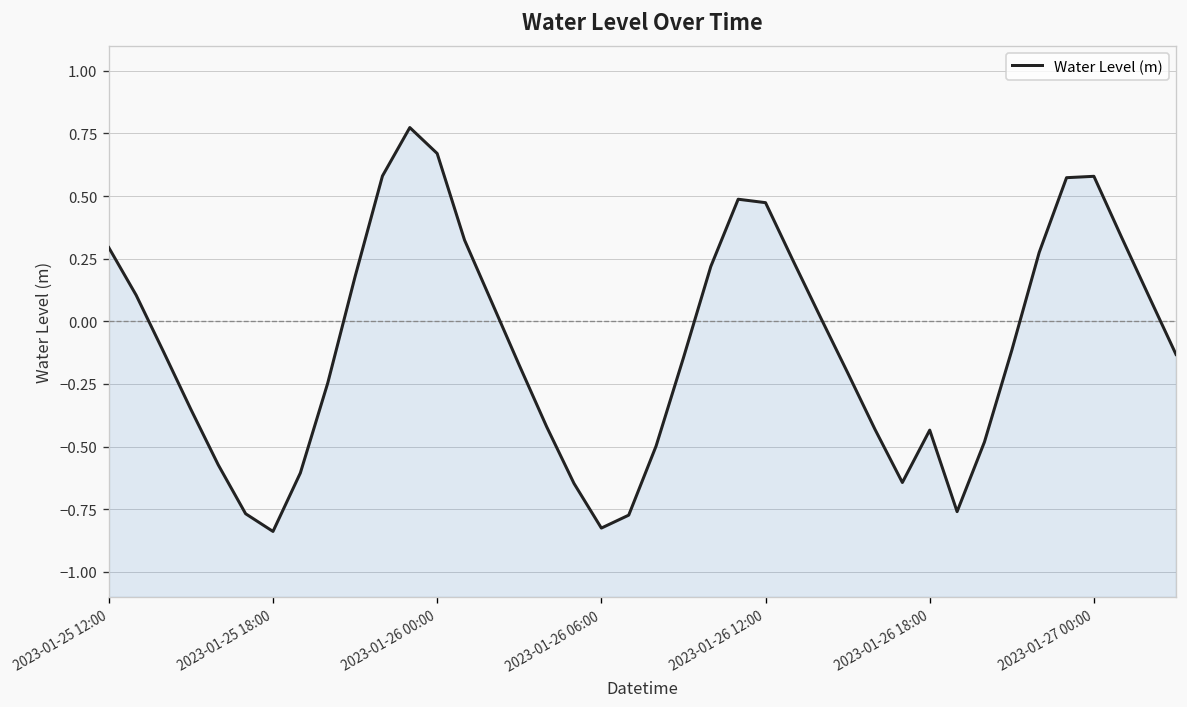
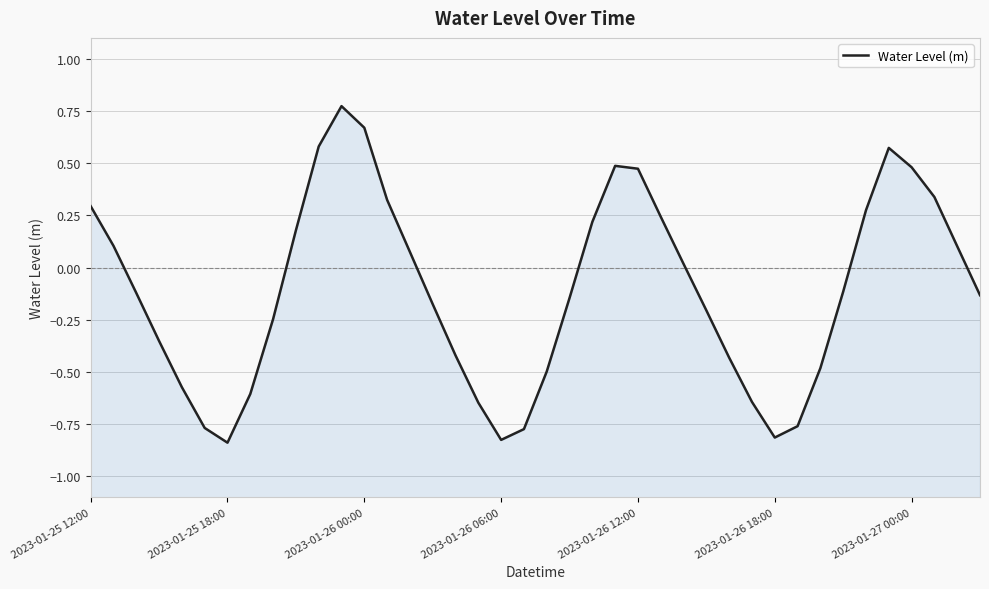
2023-01-26 18:00: -0.43 -> -0.81
2023-01-27 00:00: 0.58 -> 0.48
